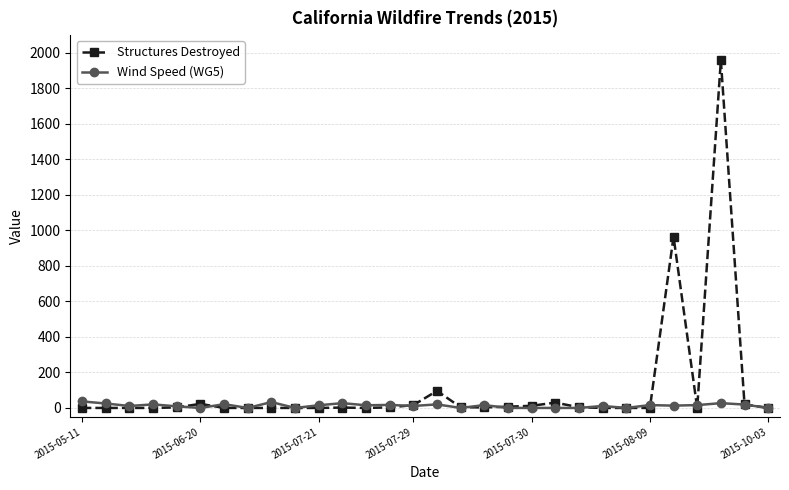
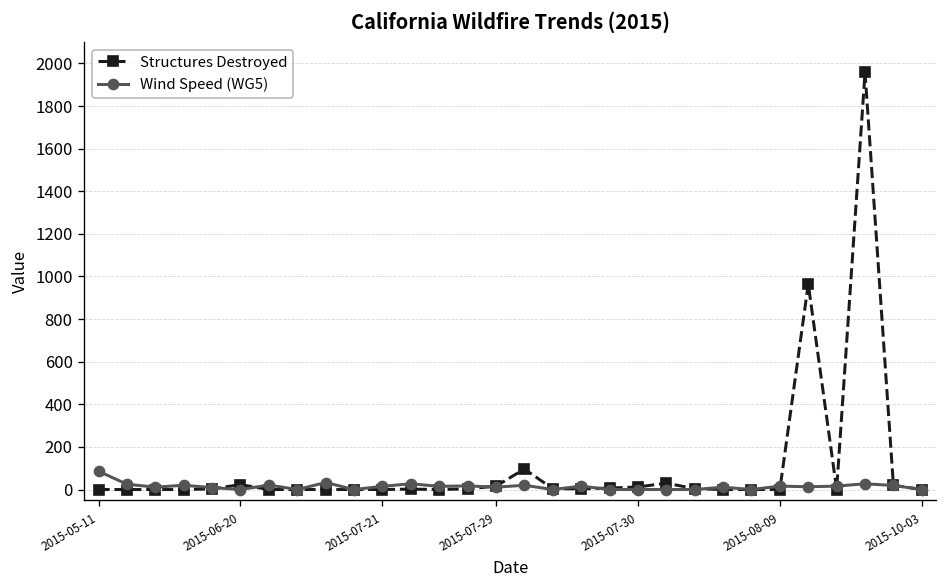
Wind Speed (WG5), 2015-05-11: 40 -> 90
